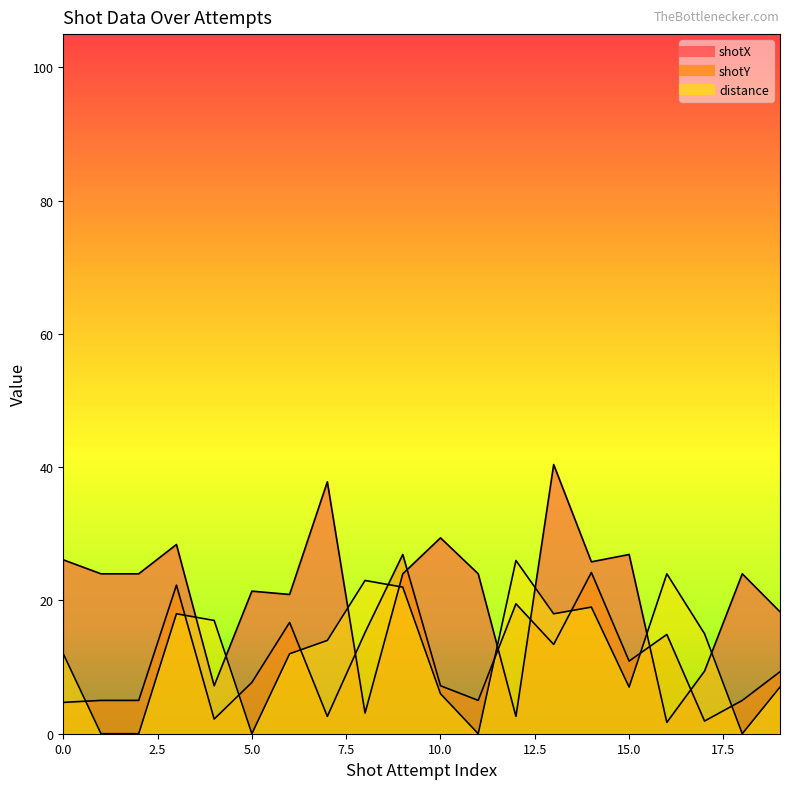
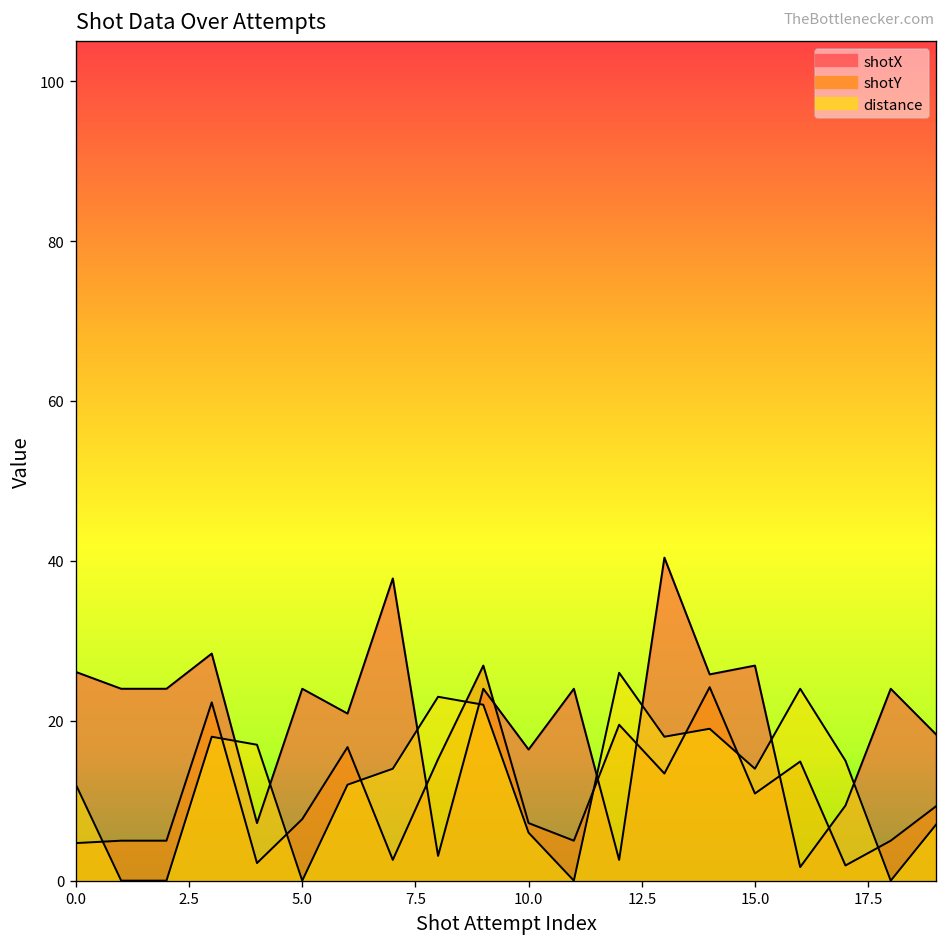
shotX, 5.0: 21 -> 24
shotX, 10.0: 29 -> 16
distance, 15.0: 7 -> 14
